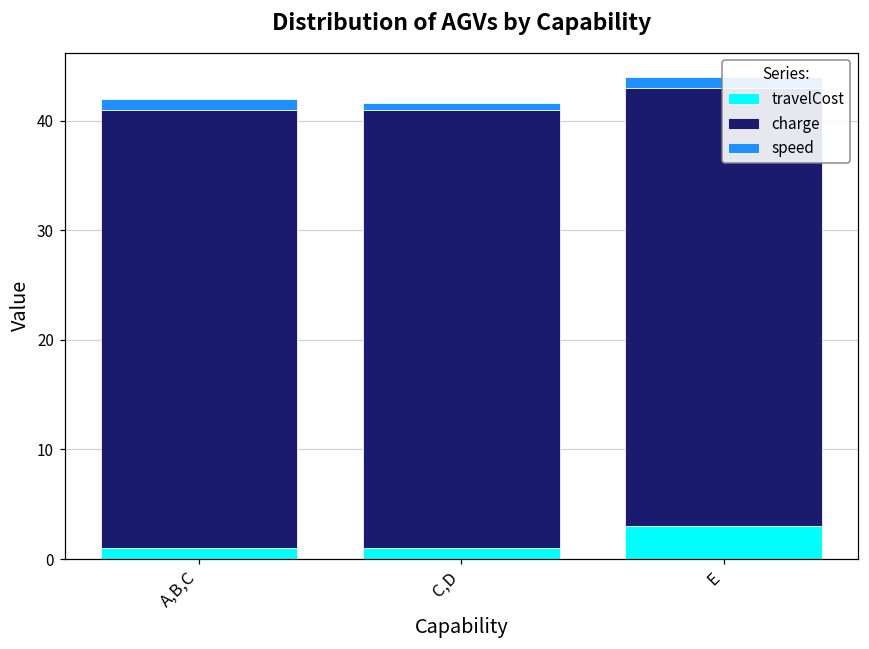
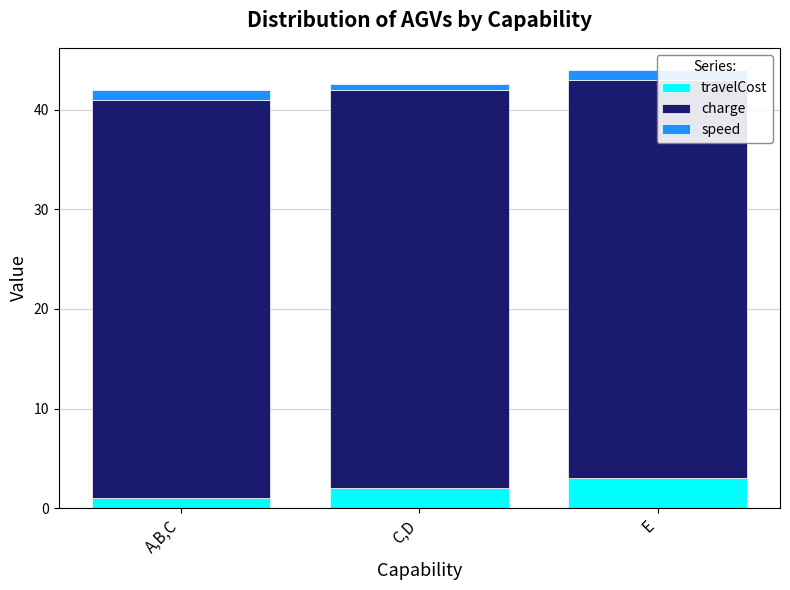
travelCost, C,D: 1 -> 2
